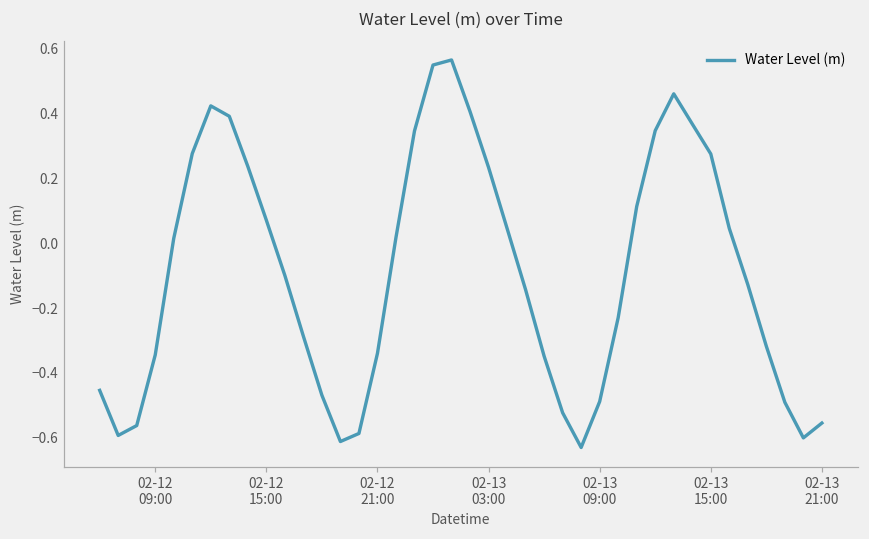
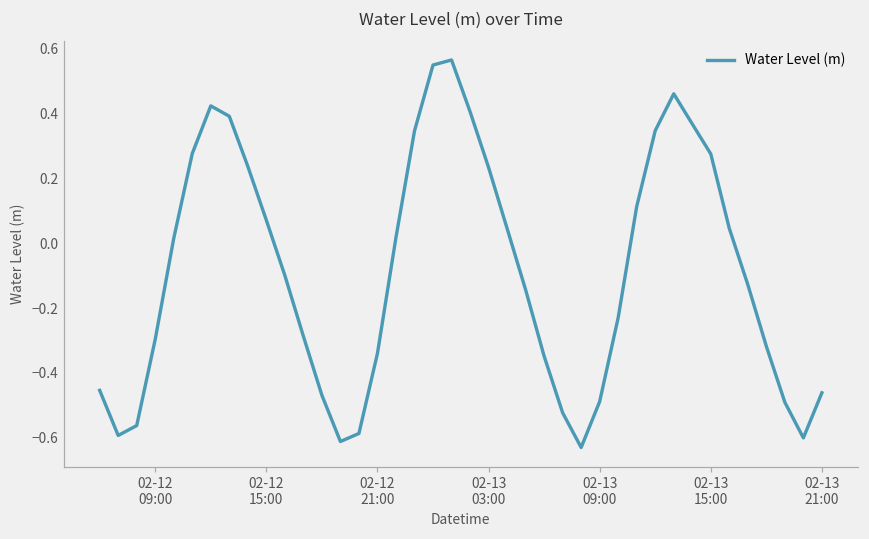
02-12 09:00: -0.34 -> -0.30
02-13 21:00: -0.55 -> -0.46
